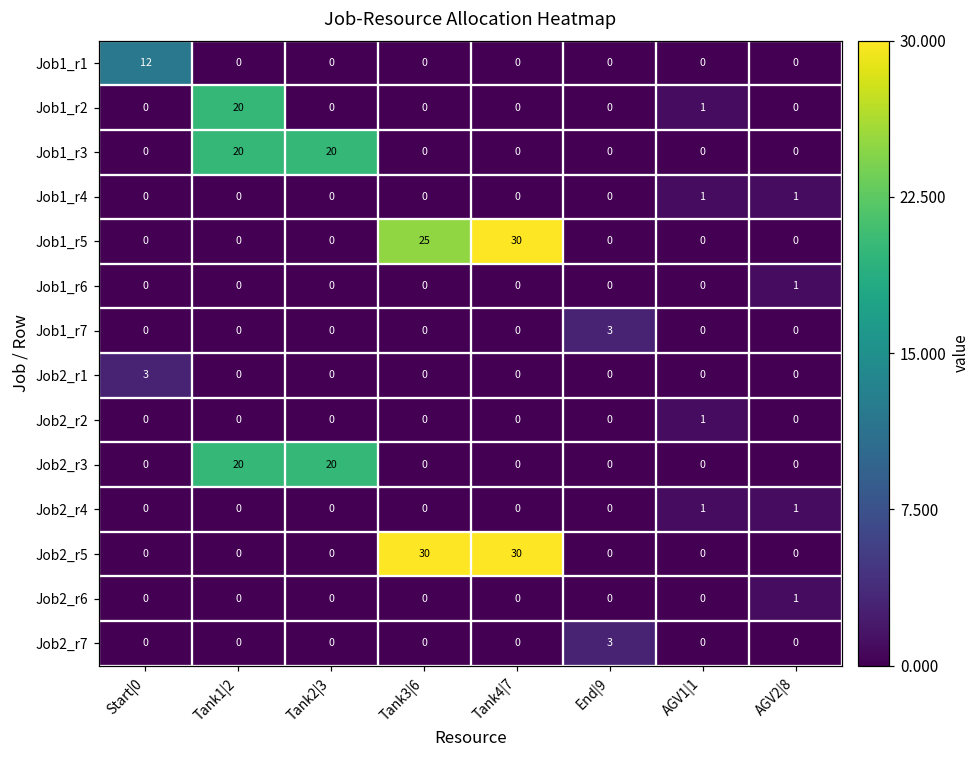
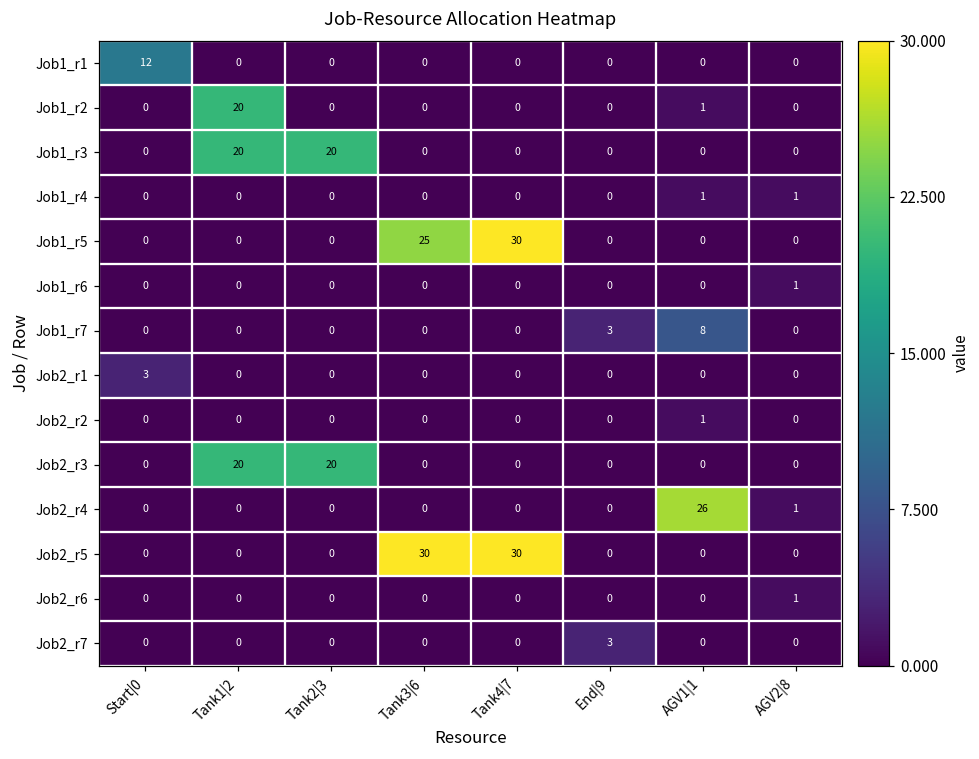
Job1_r7, AGV1|1: 0 -> 8
Job2_r4, AGV1|1: 1 -> 26
